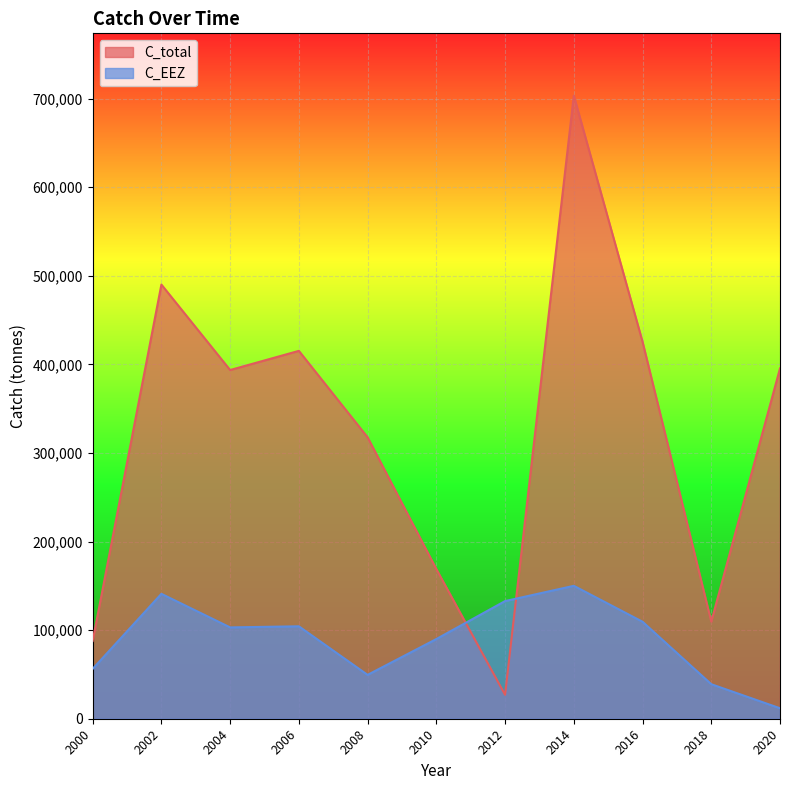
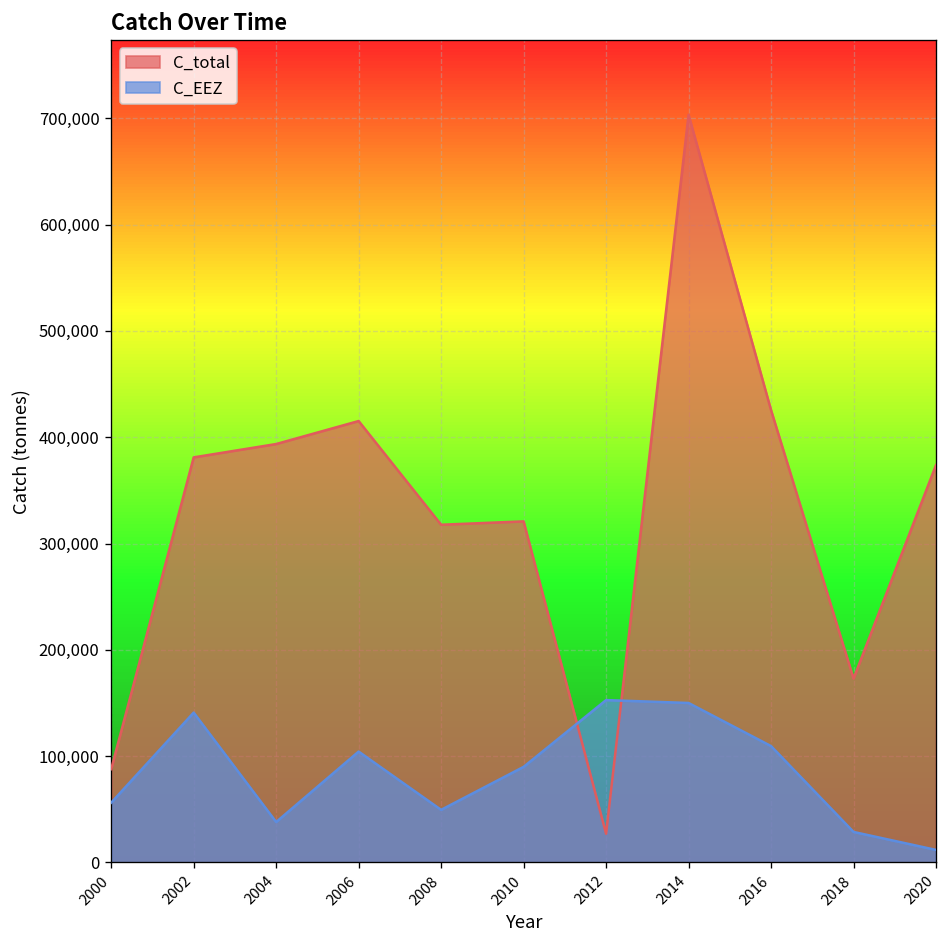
C_total, 2002: 490,000 -> 380,000
C_EEZ, 2004: 100,000 -> 40,000
C_total, 2010: 170,000 -> 320,000
C_EEZ, 2012: 130,000 -> 150,000
C_total, 2018: 110,000 -> 170,000
C_EEZ, 2018: 40,000 -> 30,000
C_total, 2020: 400,000 -> 370,000
